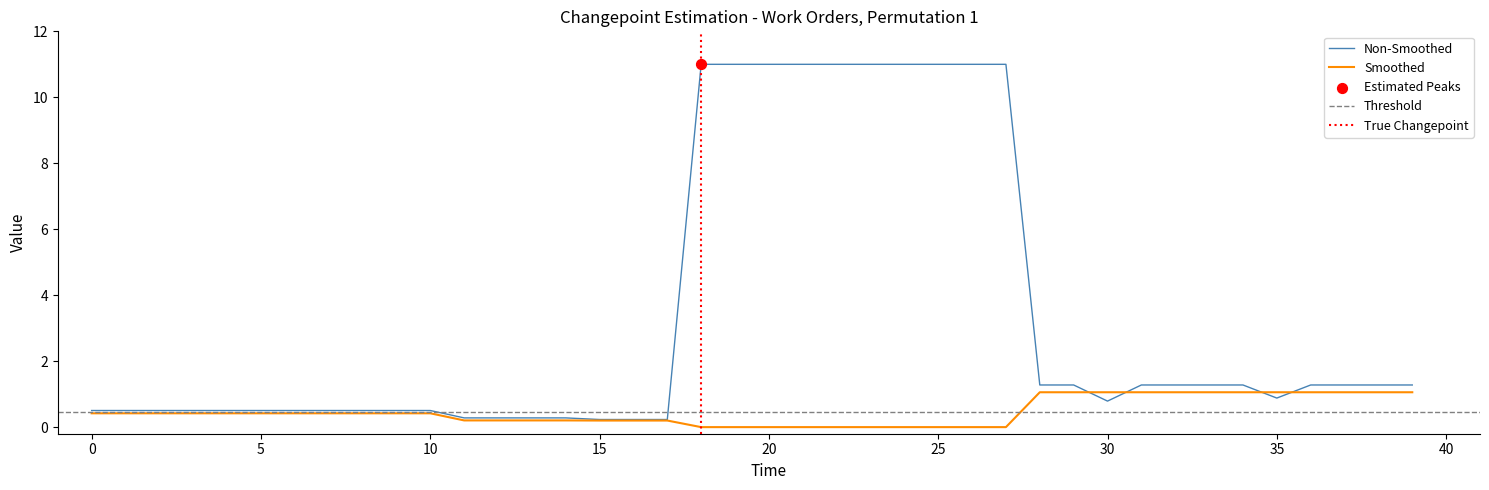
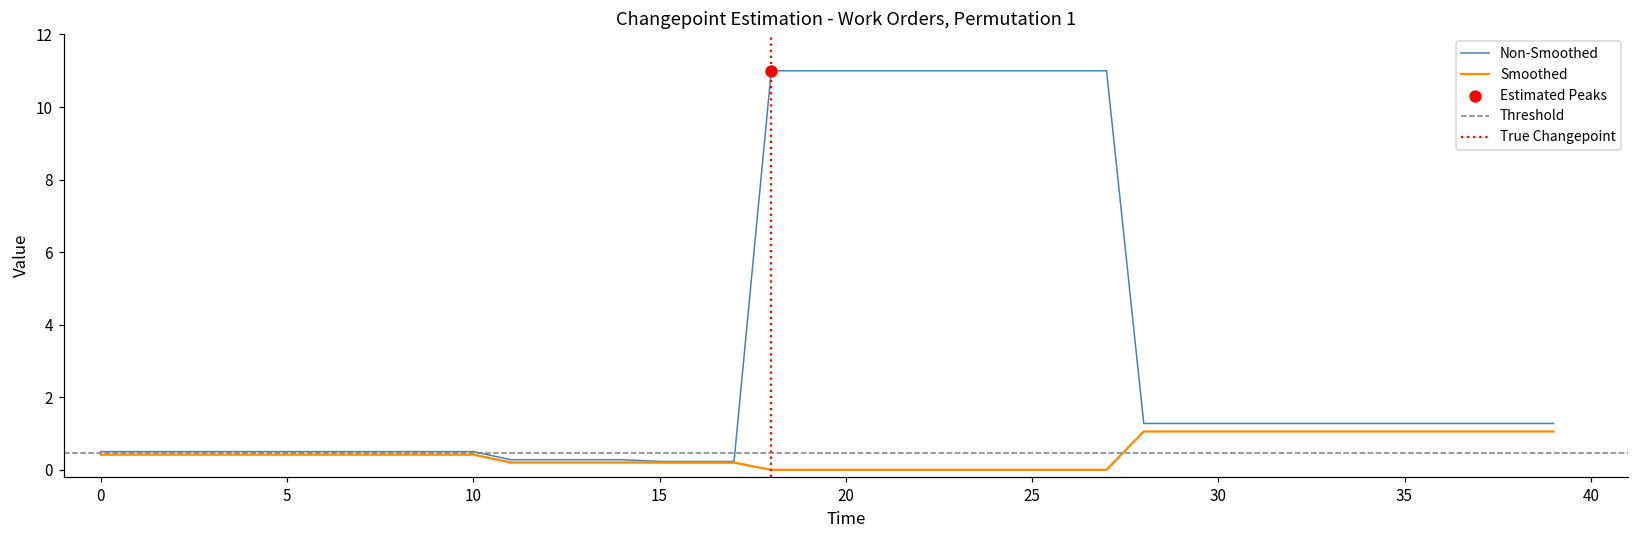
Non-Smoothed, 30: 0.8 -> 1.3
Non-Smoothed, 35: 0.9 -> 1.3
